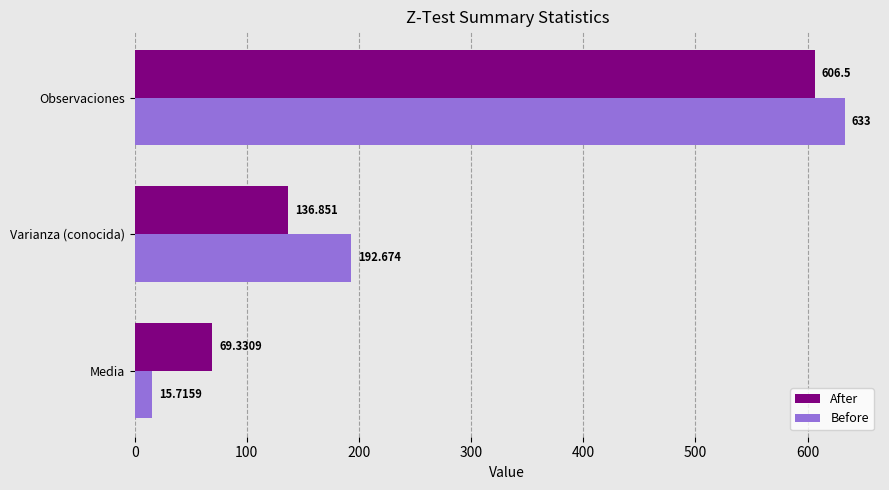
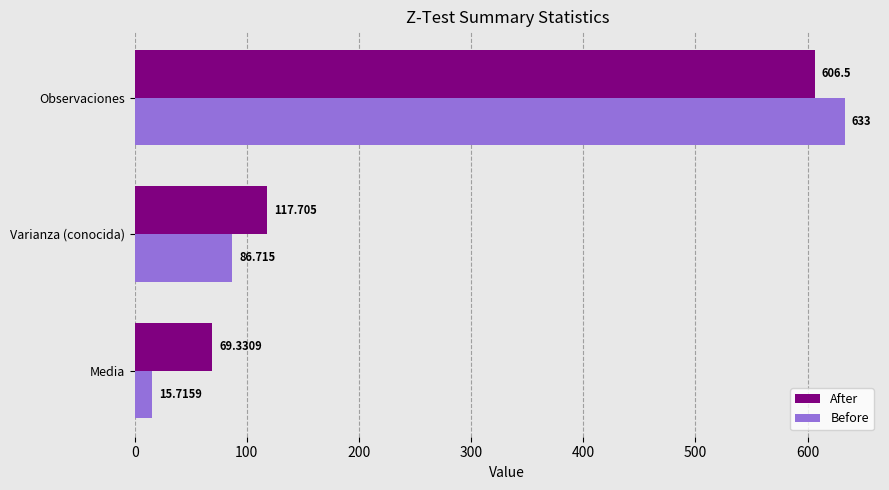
After, Varianza (conocida): 136.851 -> 117.705
Before, Varianza (conocida): 192.674 -> 86.715
